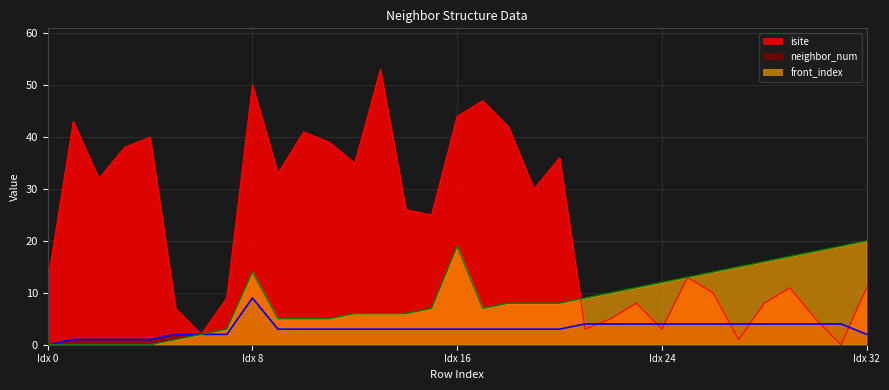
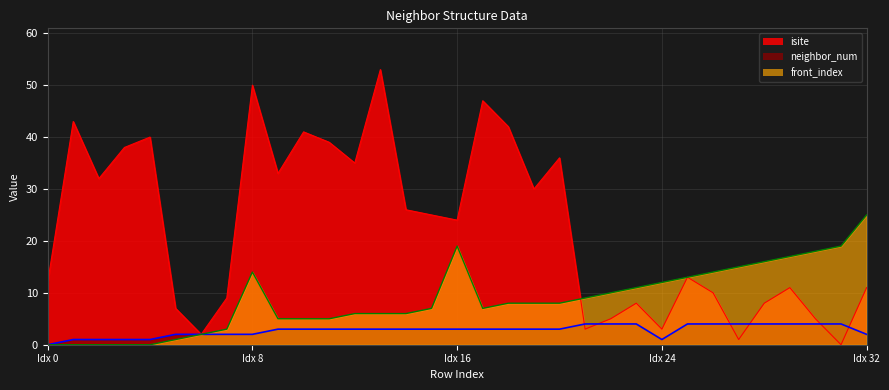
neighbor_num, Idx 8: 9 -> 2
isite, Idx 16: 44 -> 24
neighbor_num, Idx 24: 4 -> 1
front_index, Idx 32: 20 -> 25
